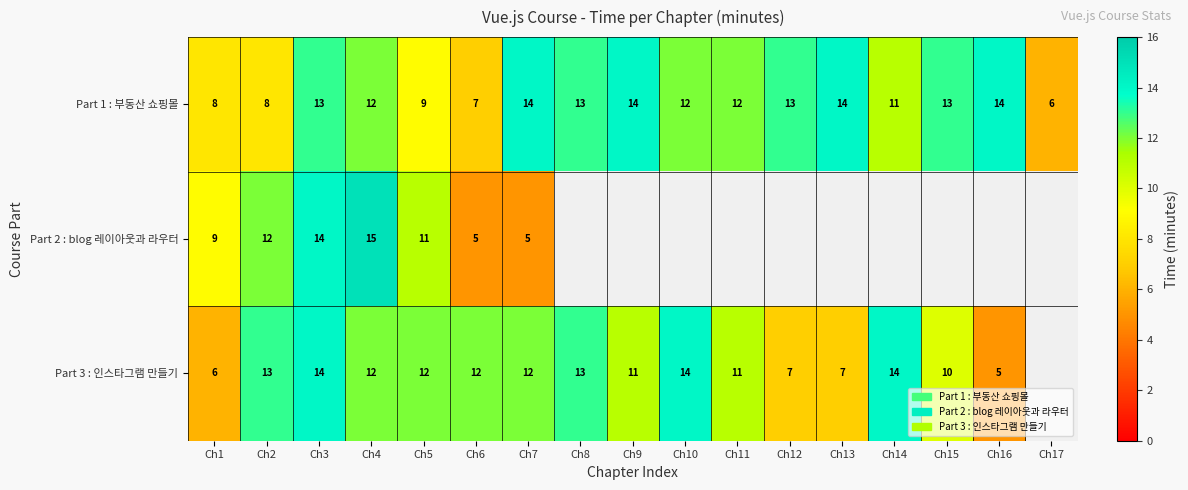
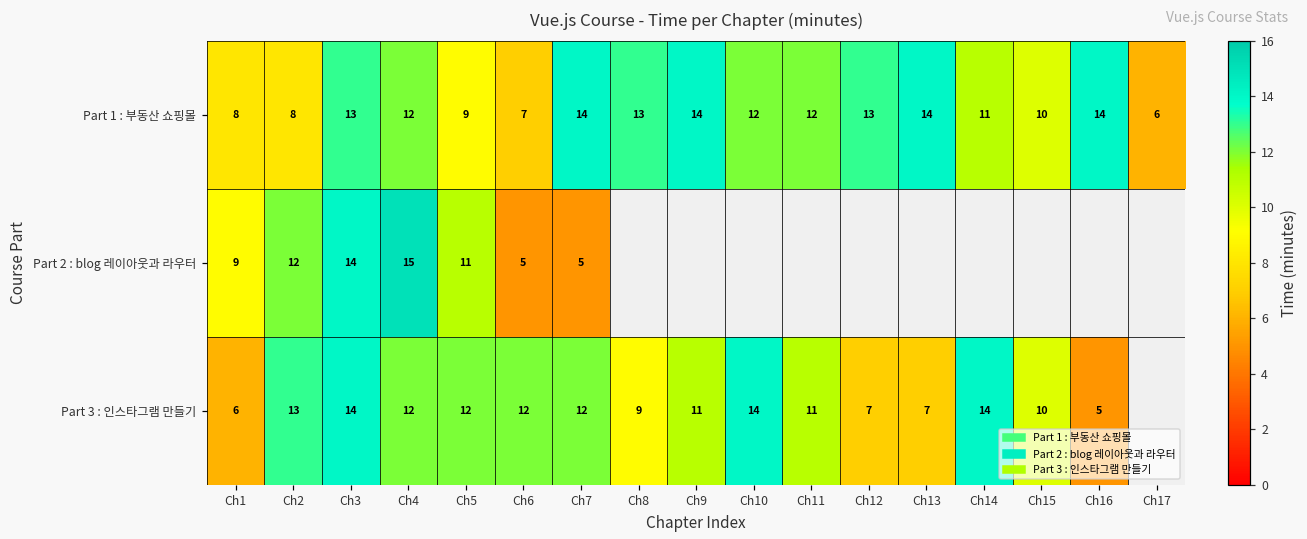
Part 1 : 부동산 쇼핑몰, Ch15: 13 -> 10
Part 3 : 인스타그램 만들기, Ch8: 13 -> 9
